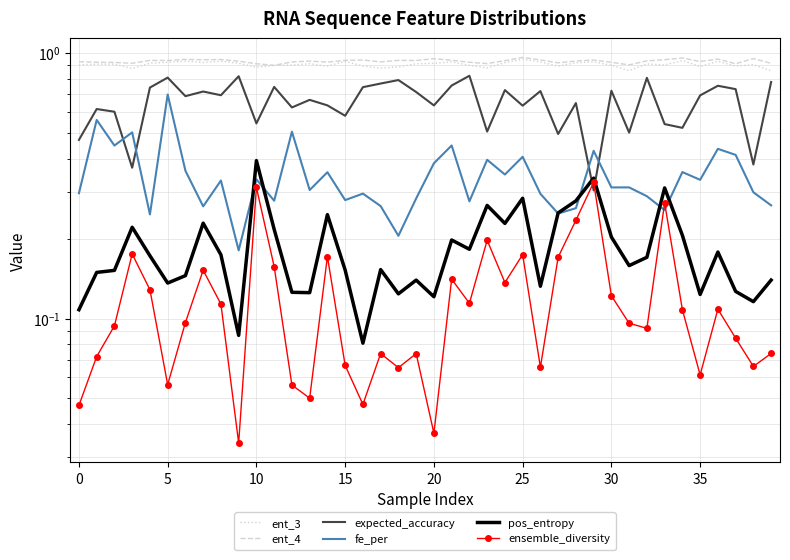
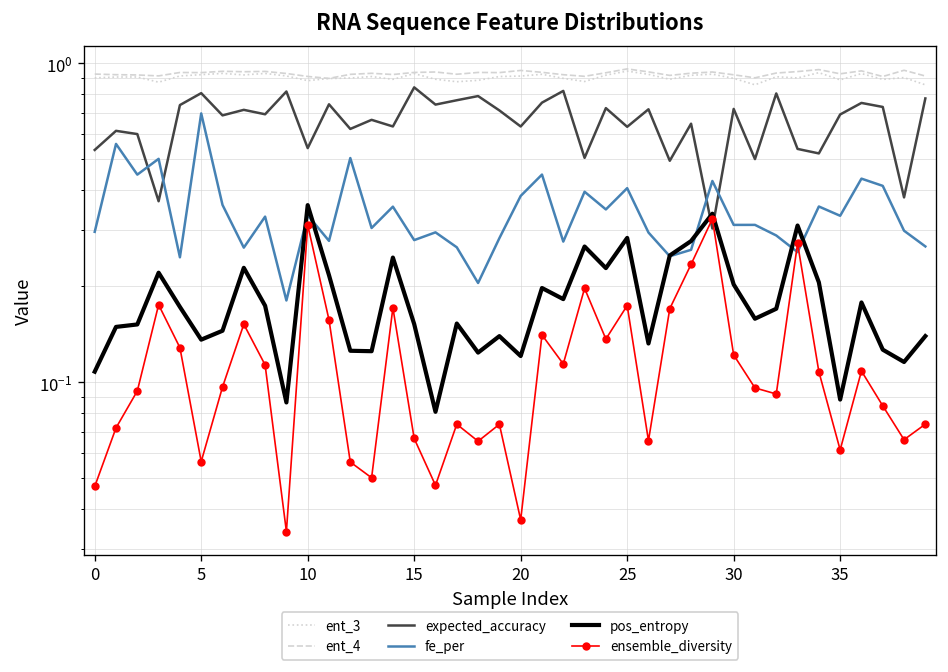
expected_accuracy, 0: 0.47 -> 0.54
pos_entropy, 10: 0.39 -> 0.36
expected_accuracy, 15: 0.58 -> 0.84
pos_entropy, 35: 0.12 -> 0.088
